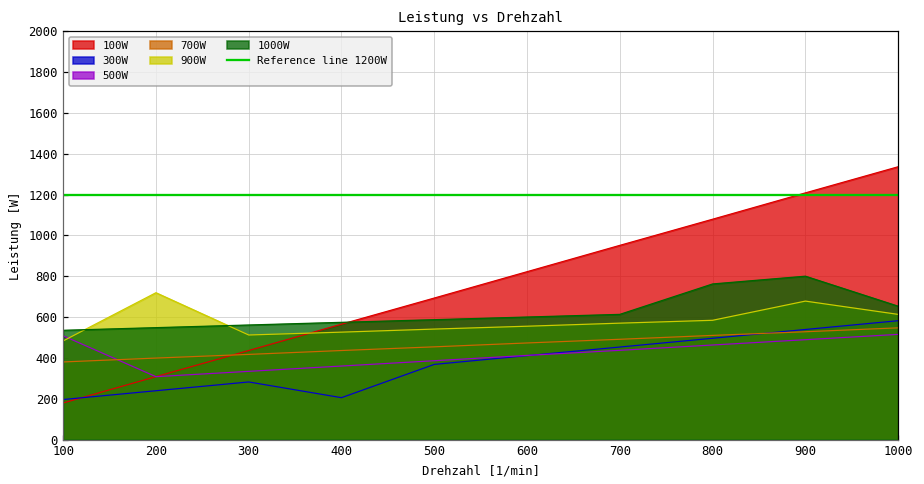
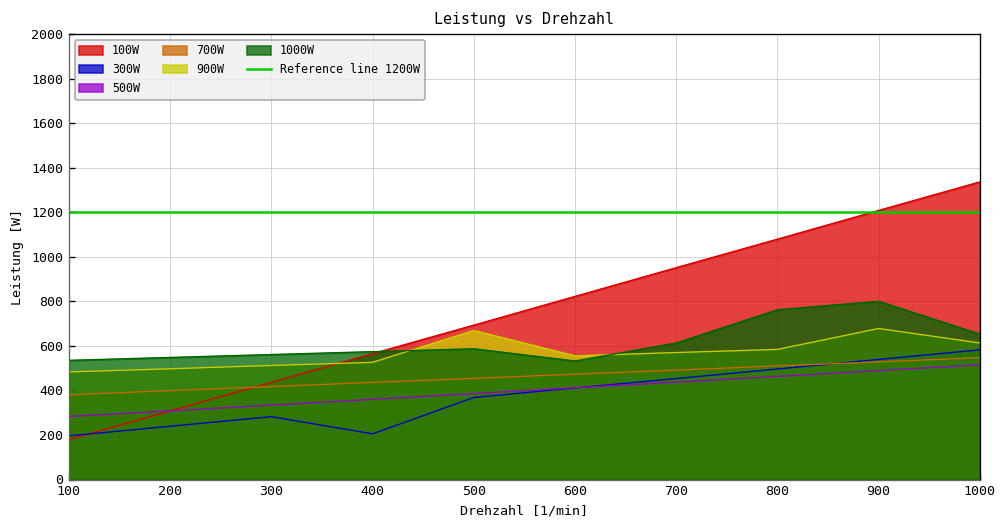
500W, 100: 510 -> 280
900W, 200: 720 -> 500
900W, 500: 540 -> 670
1000W, 600: 600 -> 530
